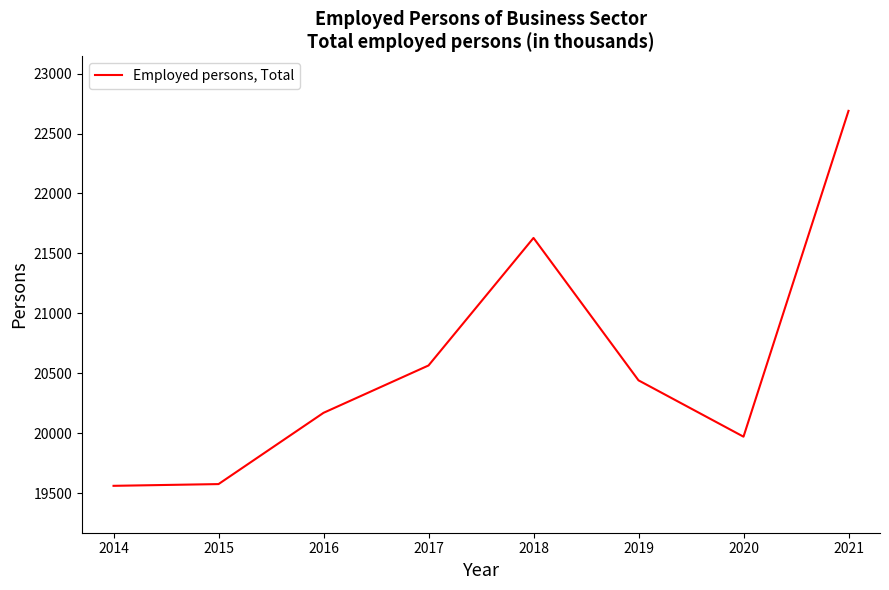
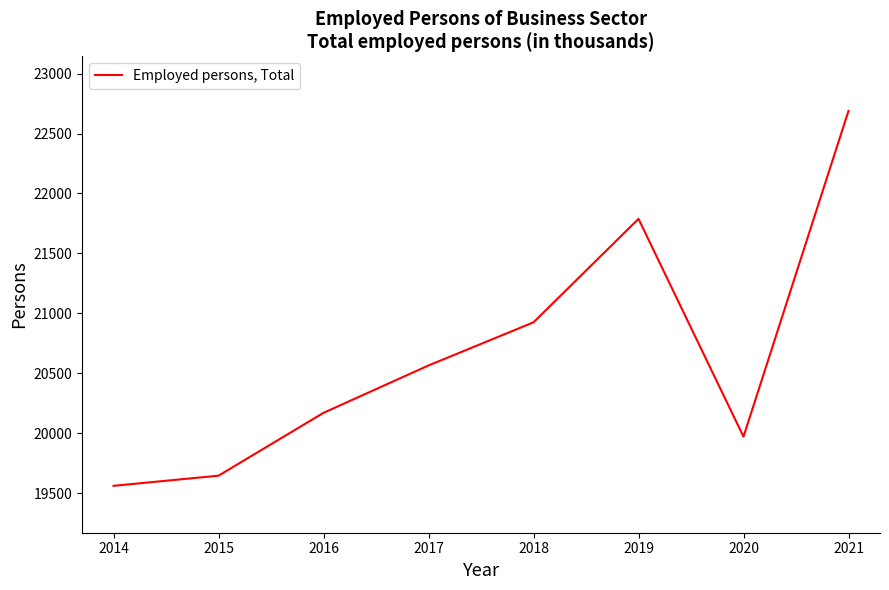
2015: 19580 -> 19650
2018: 21630 -> 20930
2019: 20440 -> 21790
